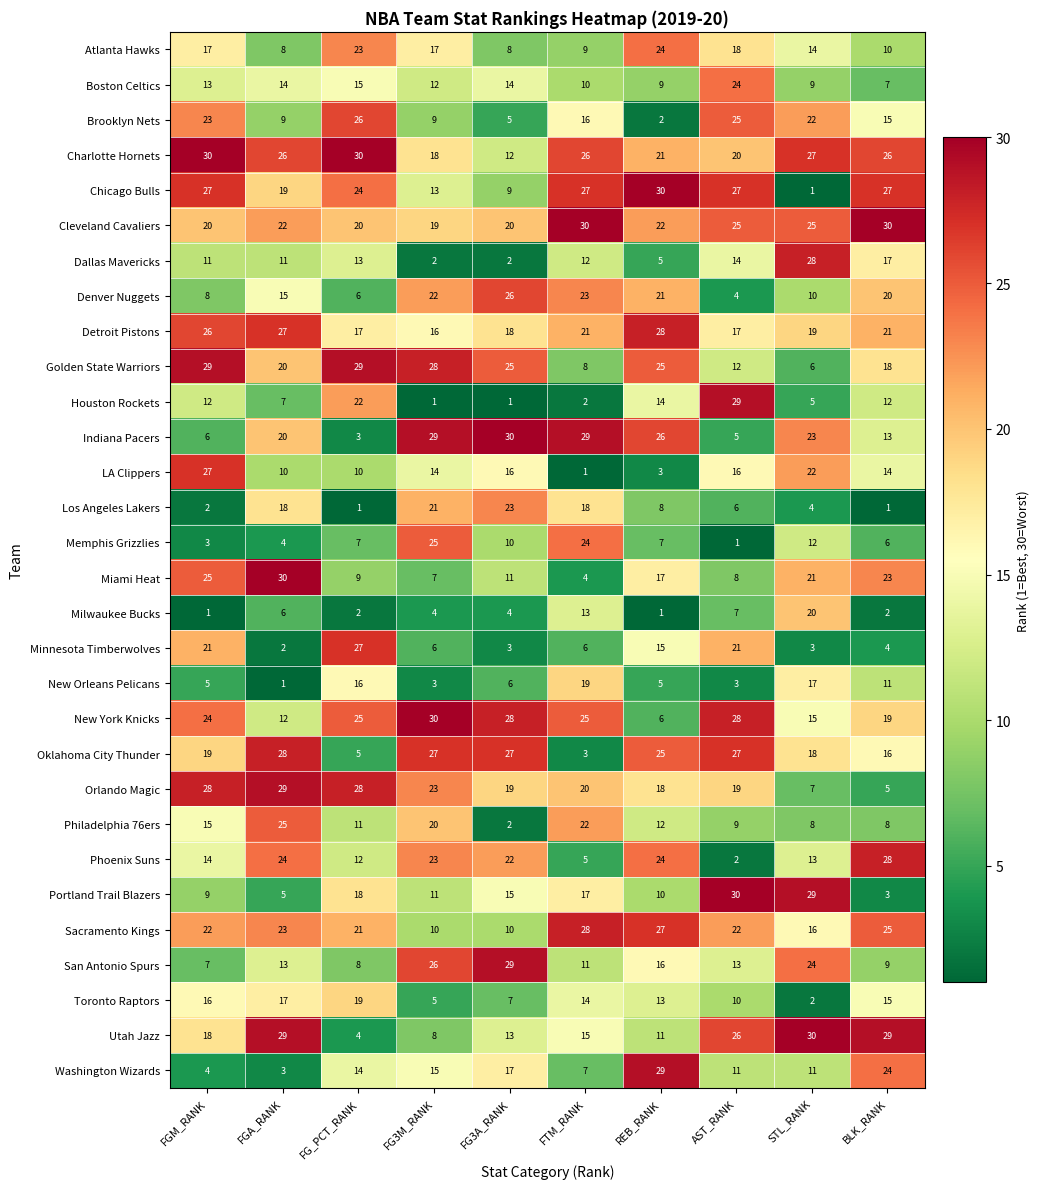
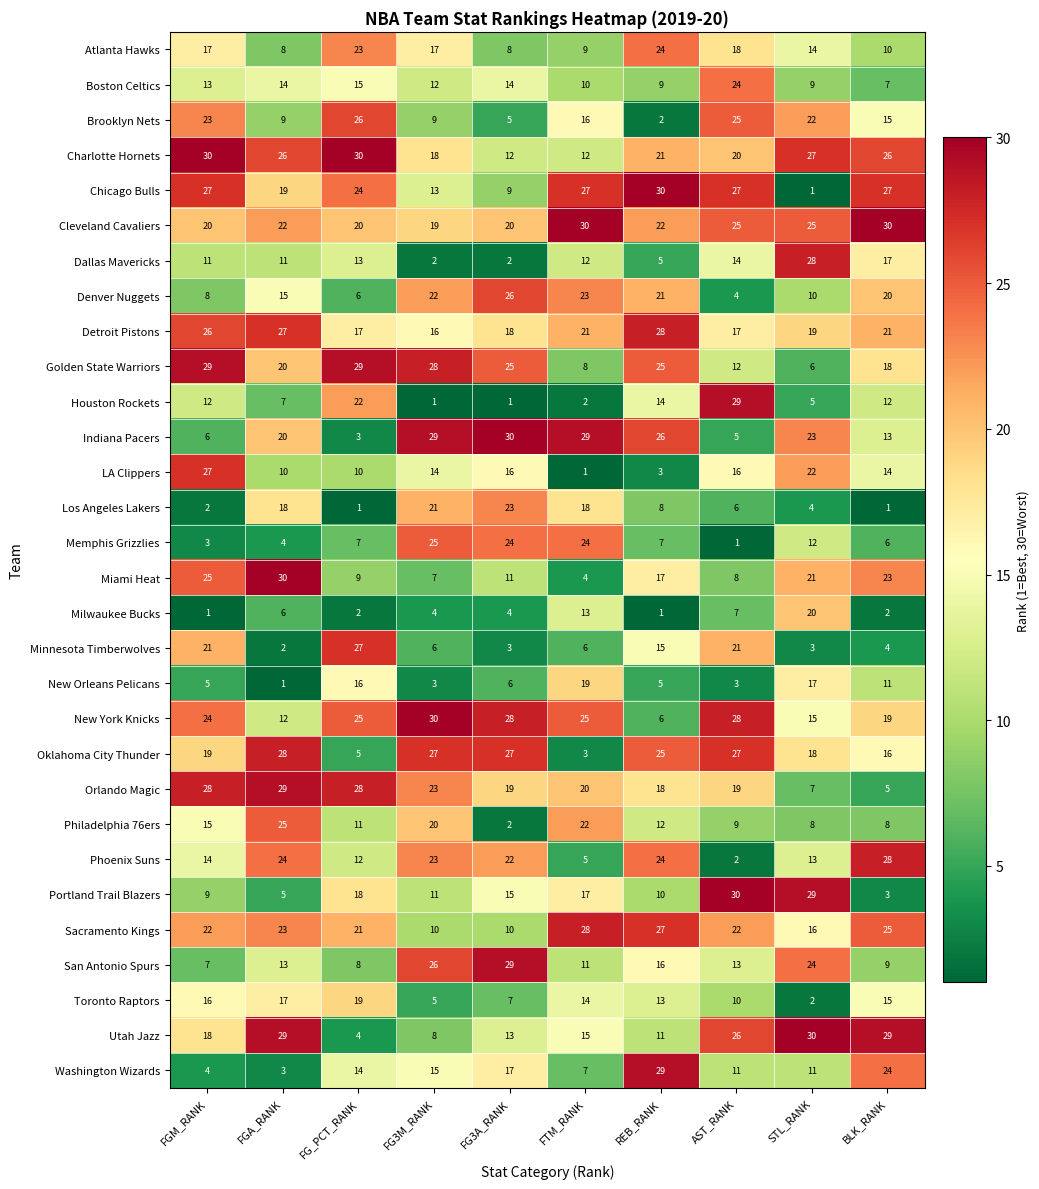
Charlotte Hornets, FTM_RANK: 26 -> 12
Memphis Grizzlies, FG3A_RANK: 10 -> 24
